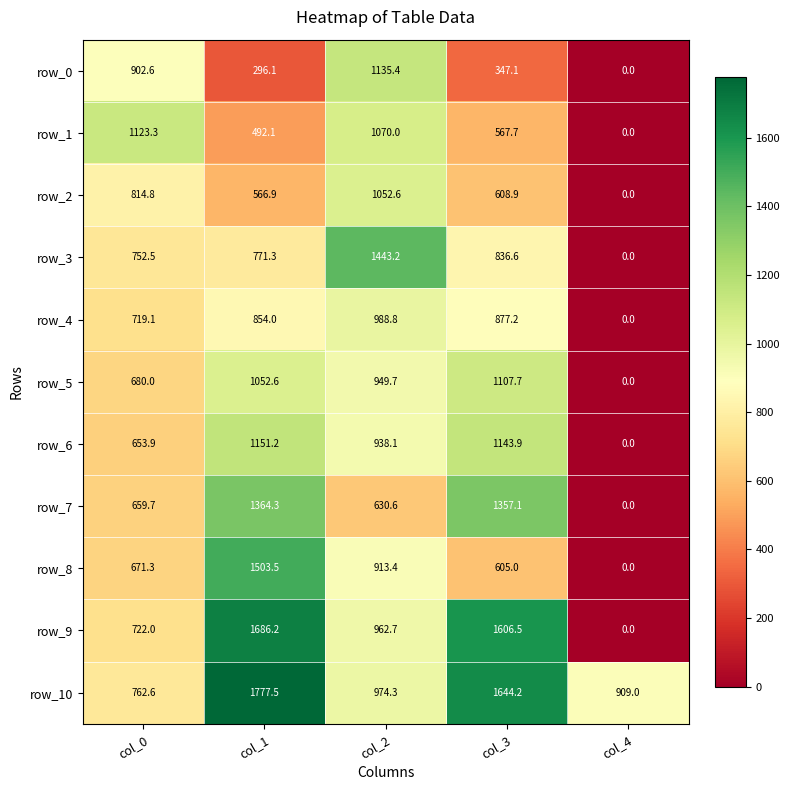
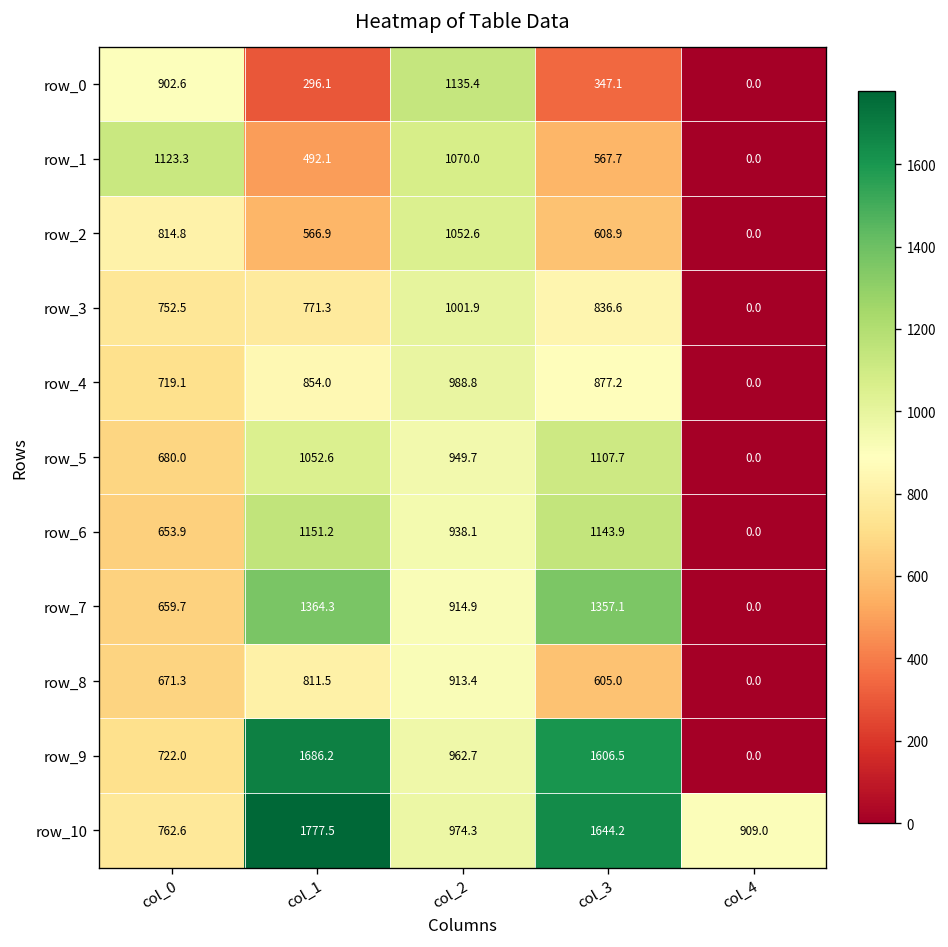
row_3, col_2: 1443.2 -> 1001.9
row_7, col_2: 630.6 -> 914.9
row_8, col_1: 1503.5 -> 811.5
